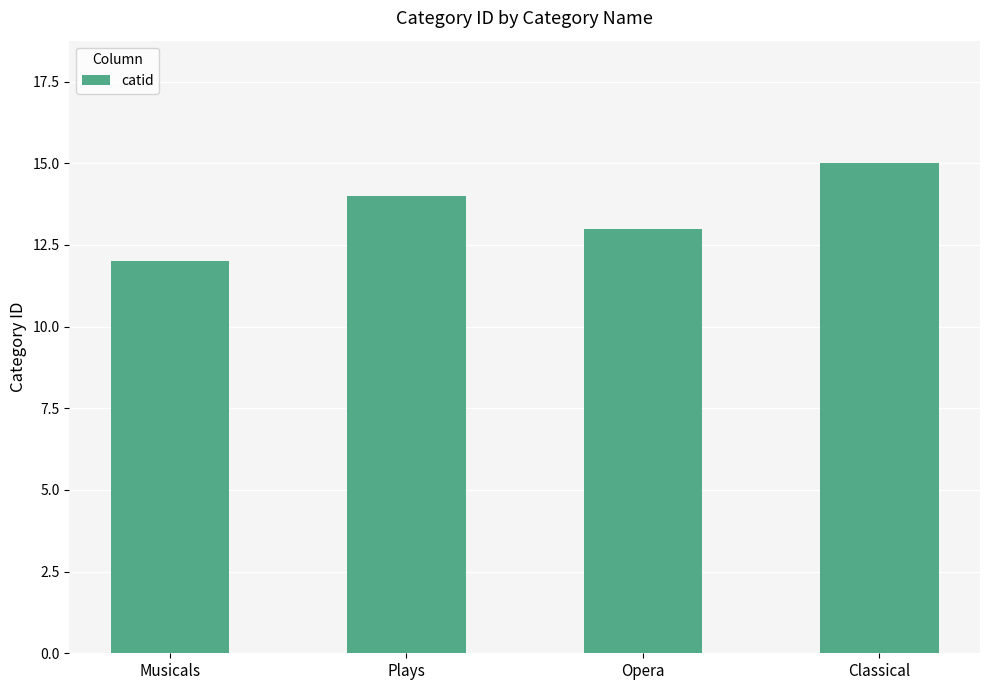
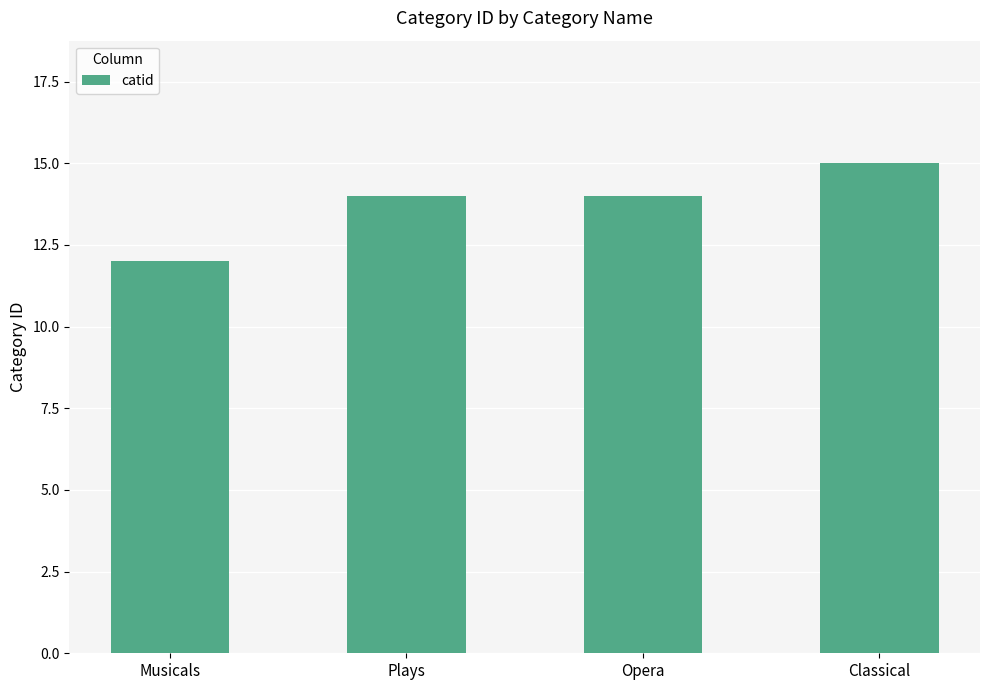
Opera: 13 -> 14
